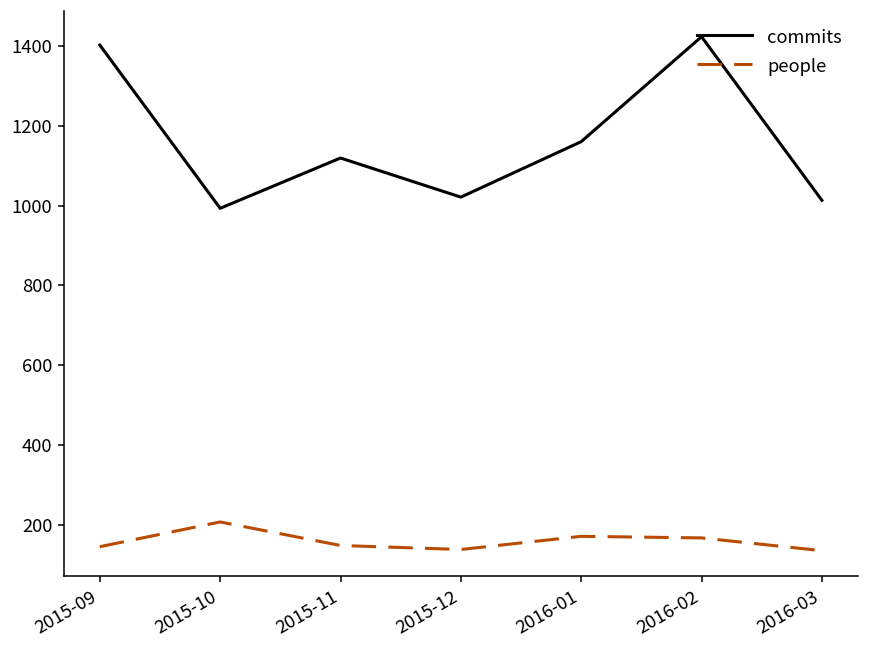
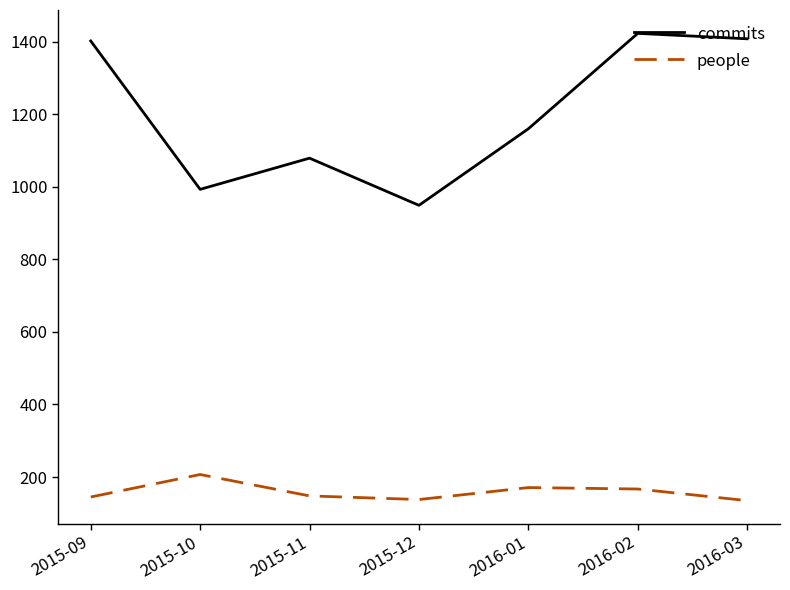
commits, 2015-11: 1120 -> 1080
commits, 2015-12: 1020 -> 950
commits, 2016-03: 1010 -> 1410
